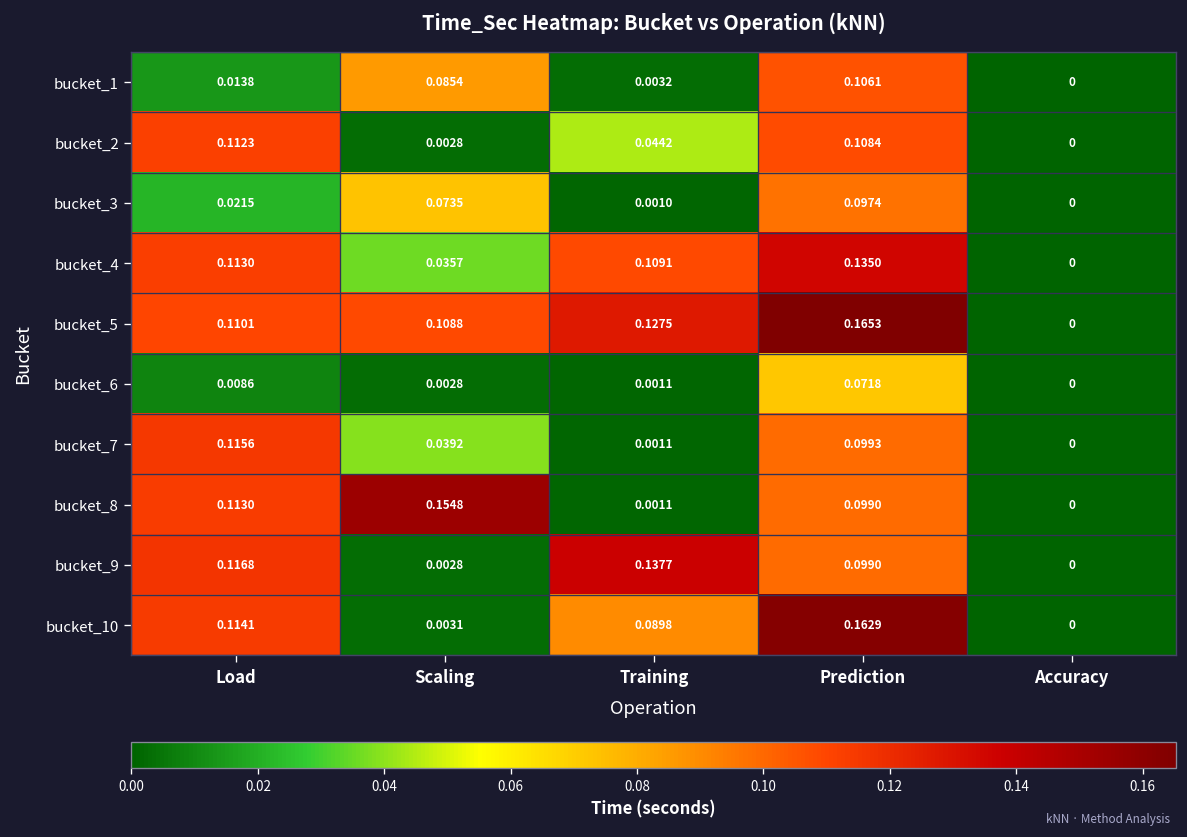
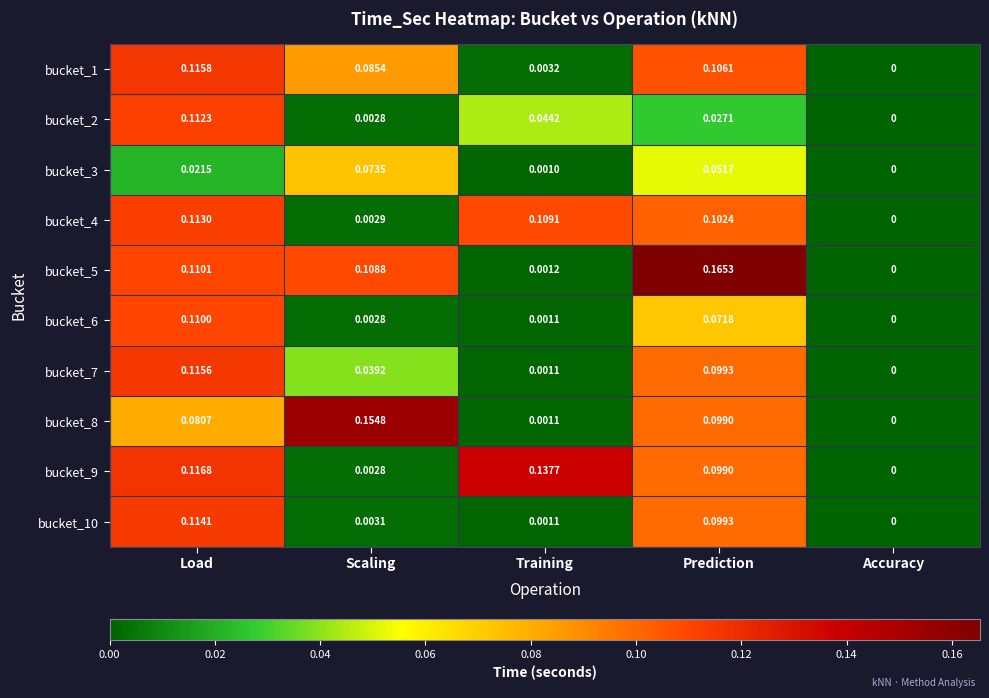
bucket_1, Load: 0.0138 -> 0.1158
bucket_2, Prediction: 0.1084 -> 0.0271
bucket_3, Prediction: 0.0974 -> 0.0517
bucket_4, Scaling: 0.0357 -> 0.0029
bucket_4, Prediction: 0.1350 -> 0.1024
bucket_5, Training: 0.1275 -> 0.0012
bucket_6, Load: 0.0086 -> 0.1100
bucket_8, Load: 0.1130 -> 0.0807
bucket_10, Training: 0.0898 -> 0.0011
bucket_10, Prediction: 0.1629 -> 0.0993
